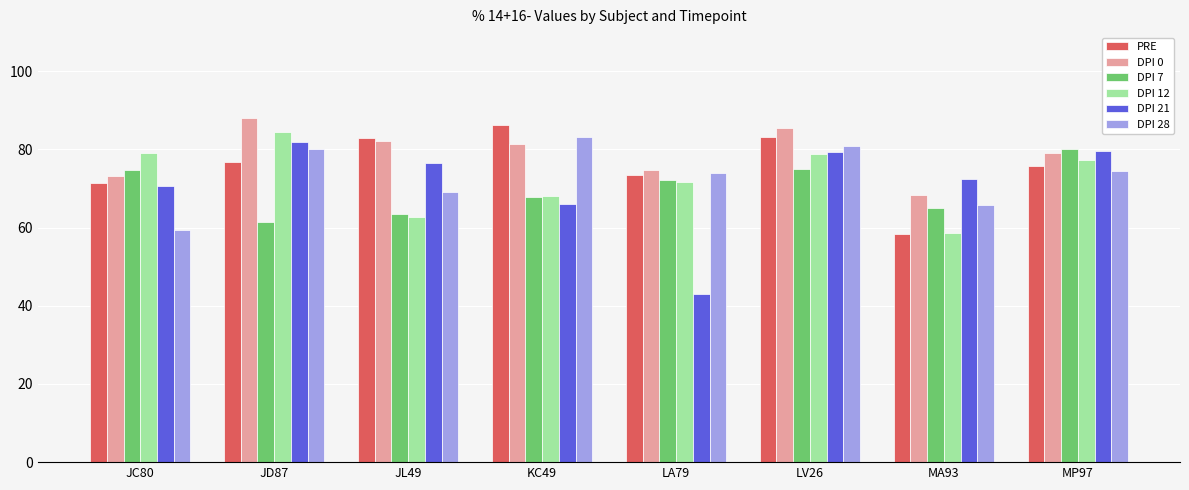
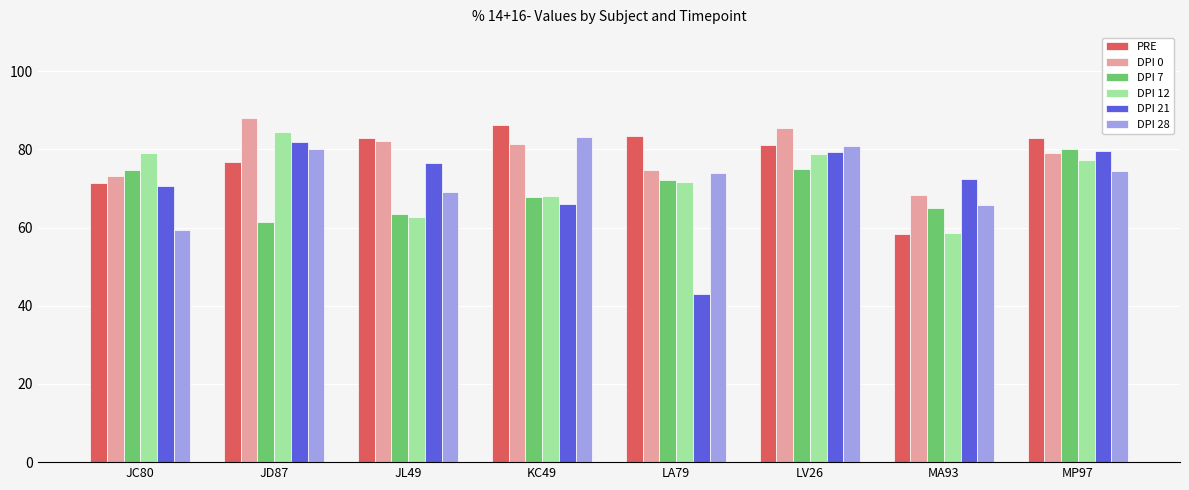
PRE, LA79: 74 -> 84
PRE, LV26: 83 -> 81
PRE, MP97: 76 -> 83
